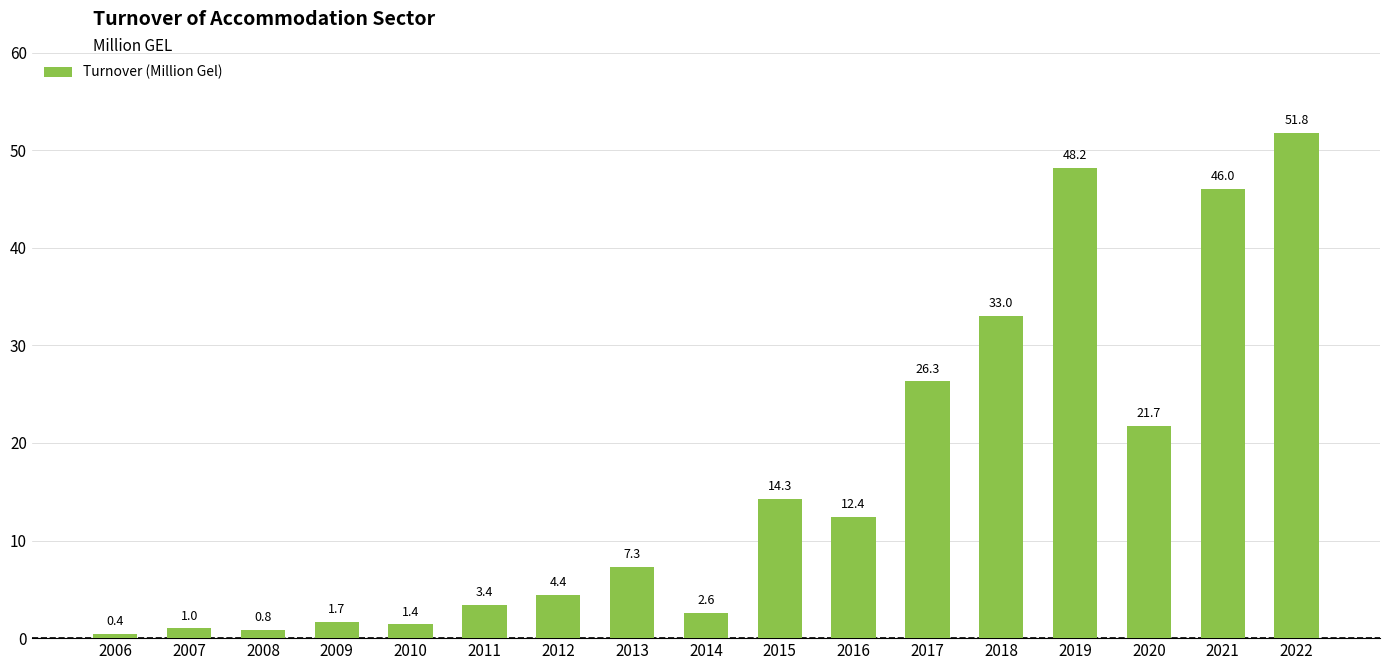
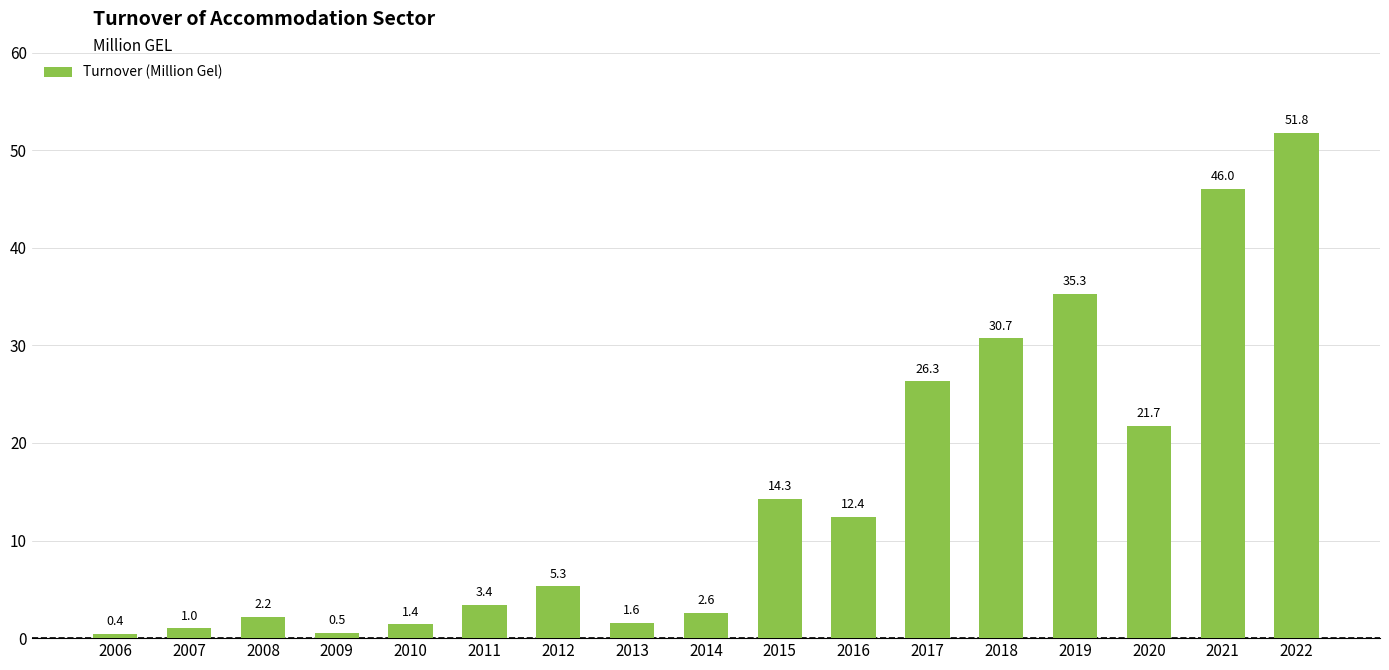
2008: 0.8 -> 2.2
2009: 1.7 -> 0.5
2012: 4.4 -> 5.3
2013: 7.3 -> 1.6
2018: 33.0 -> 30.7
2019: 48.2 -> 35.3
